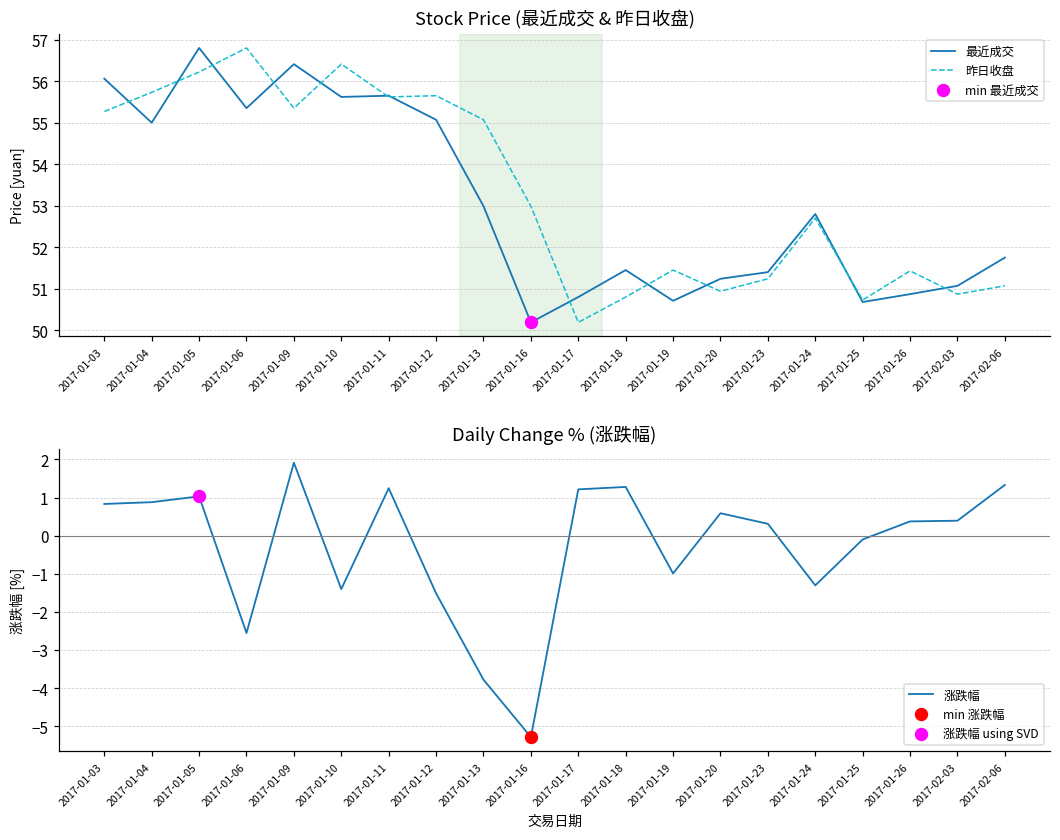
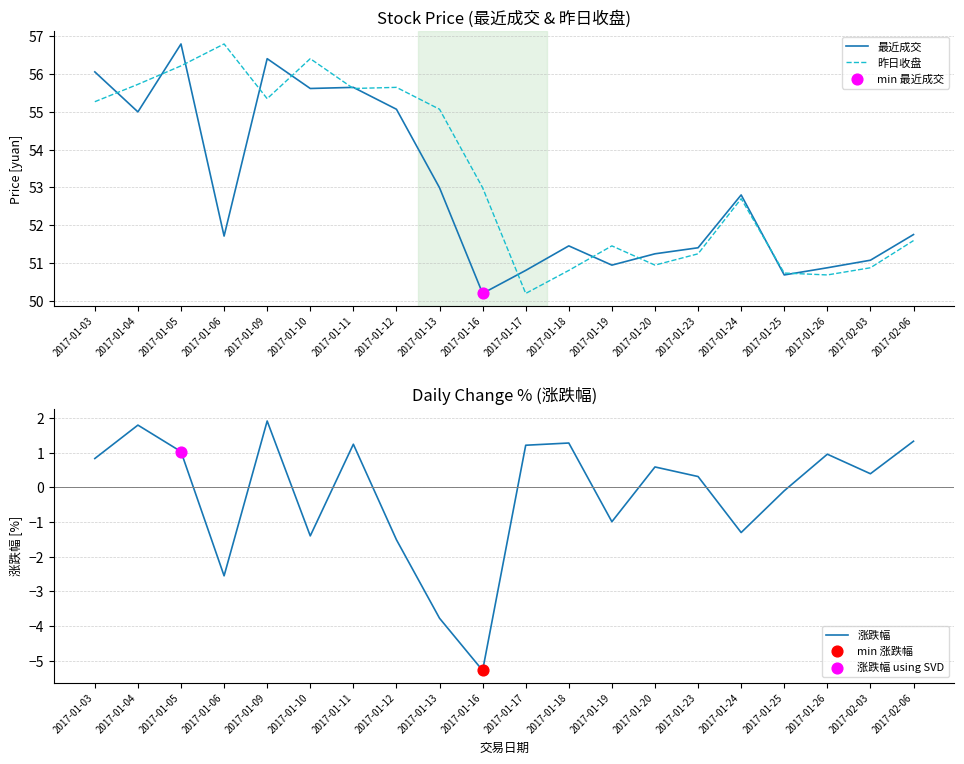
Stock Price (最近成交 & 昨日收盘), 最近成交, 2017-01-06: 55.4 -> 51.7
Stock Price (最近成交 & 昨日收盘), 最近成交, 2017-01-19: 50.7 -> 50.9
Stock Price (最近成交 & 昨日收盘), 昨日收盘, 2017-01-26: 51.4 -> 50.7
Stock Price (最近成交 & 昨日收盘), 昨日收盘, 2017-02-06: 51.1 -> 51.6
Daily Change % (涨跌幅), 涨跌幅, 2017-01-04: 0.9 -> 1.8
Daily Change % (涨跌幅), 涨跌幅, 2017-01-26: 0.4 -> 1.0
